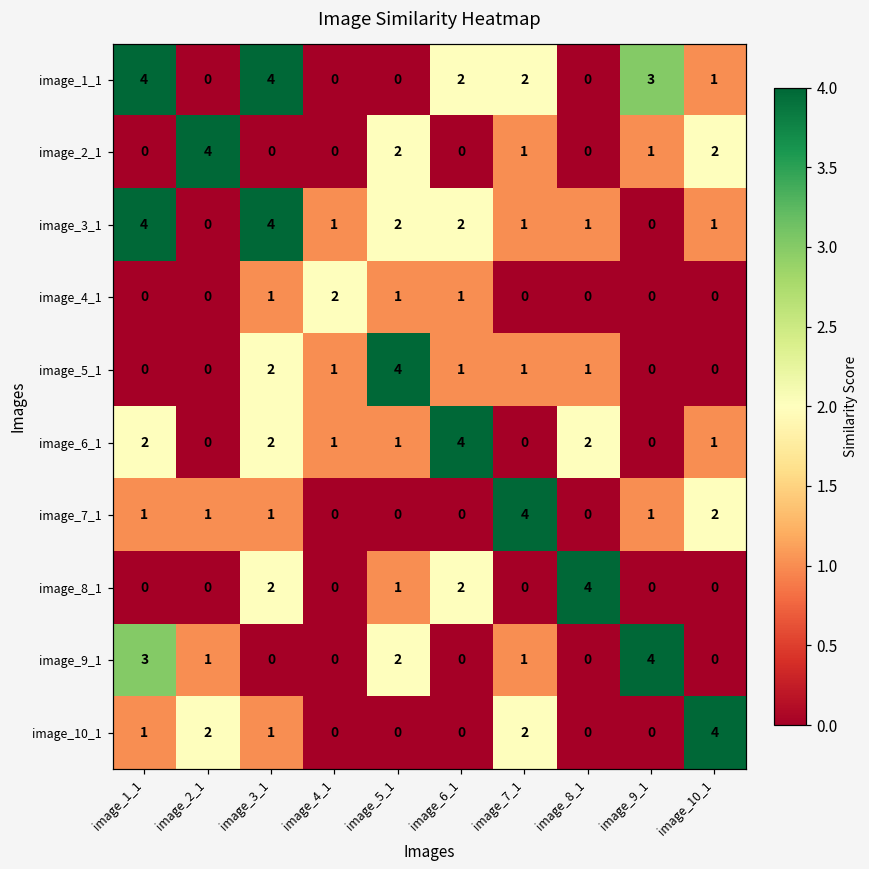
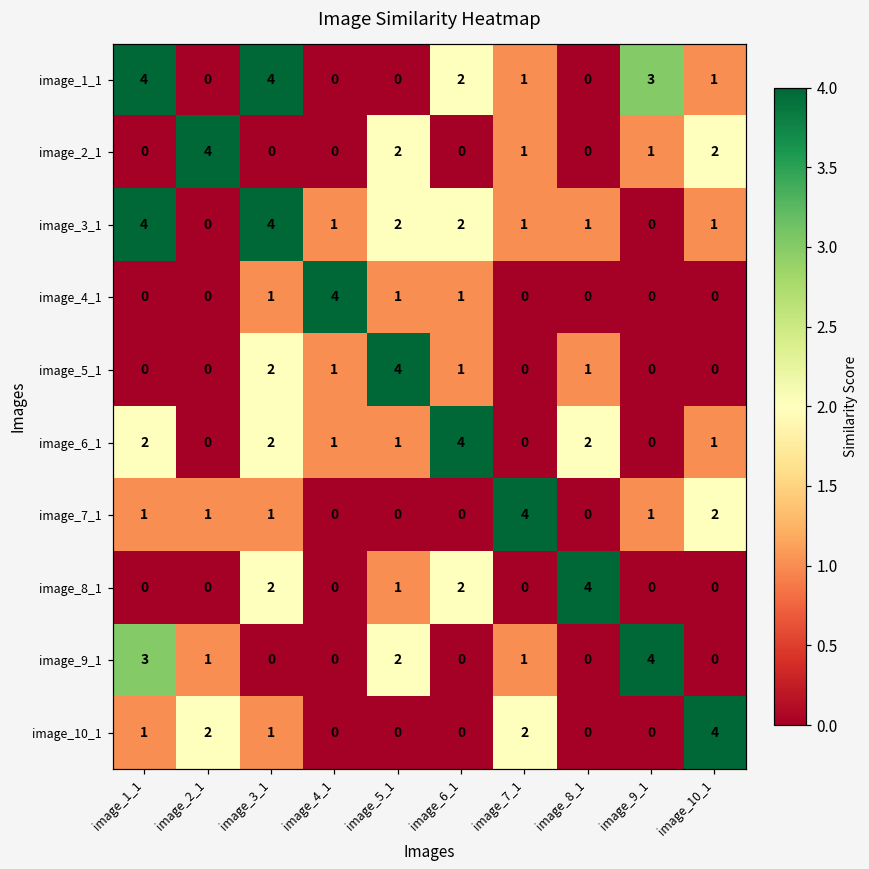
image_1_1, image_7_1: 2 -> 1
image_4_1, image_4_1: 2 -> 4
image_5_1, image_7_1: 1 -> 0
